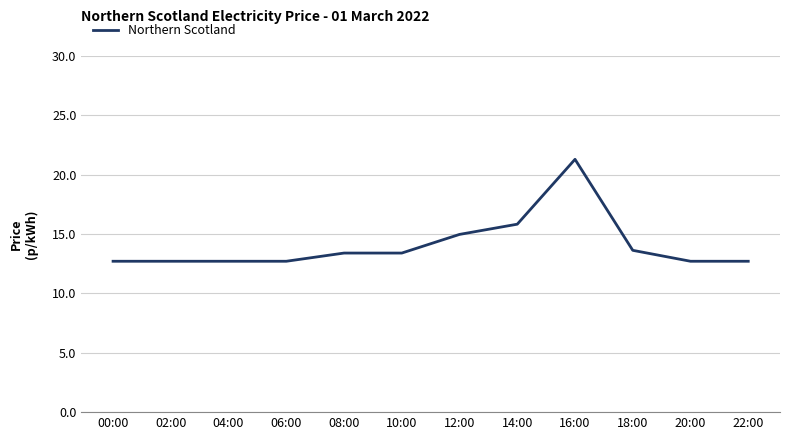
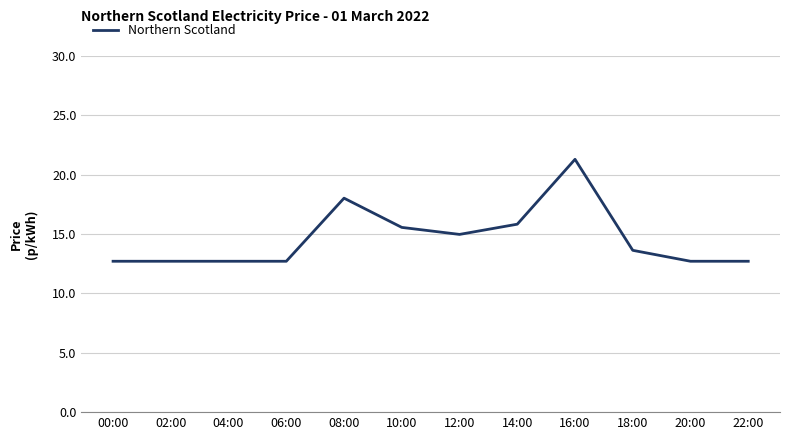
08:00: 13.4 -> 18.0
10:00: 13.4 -> 15.6
